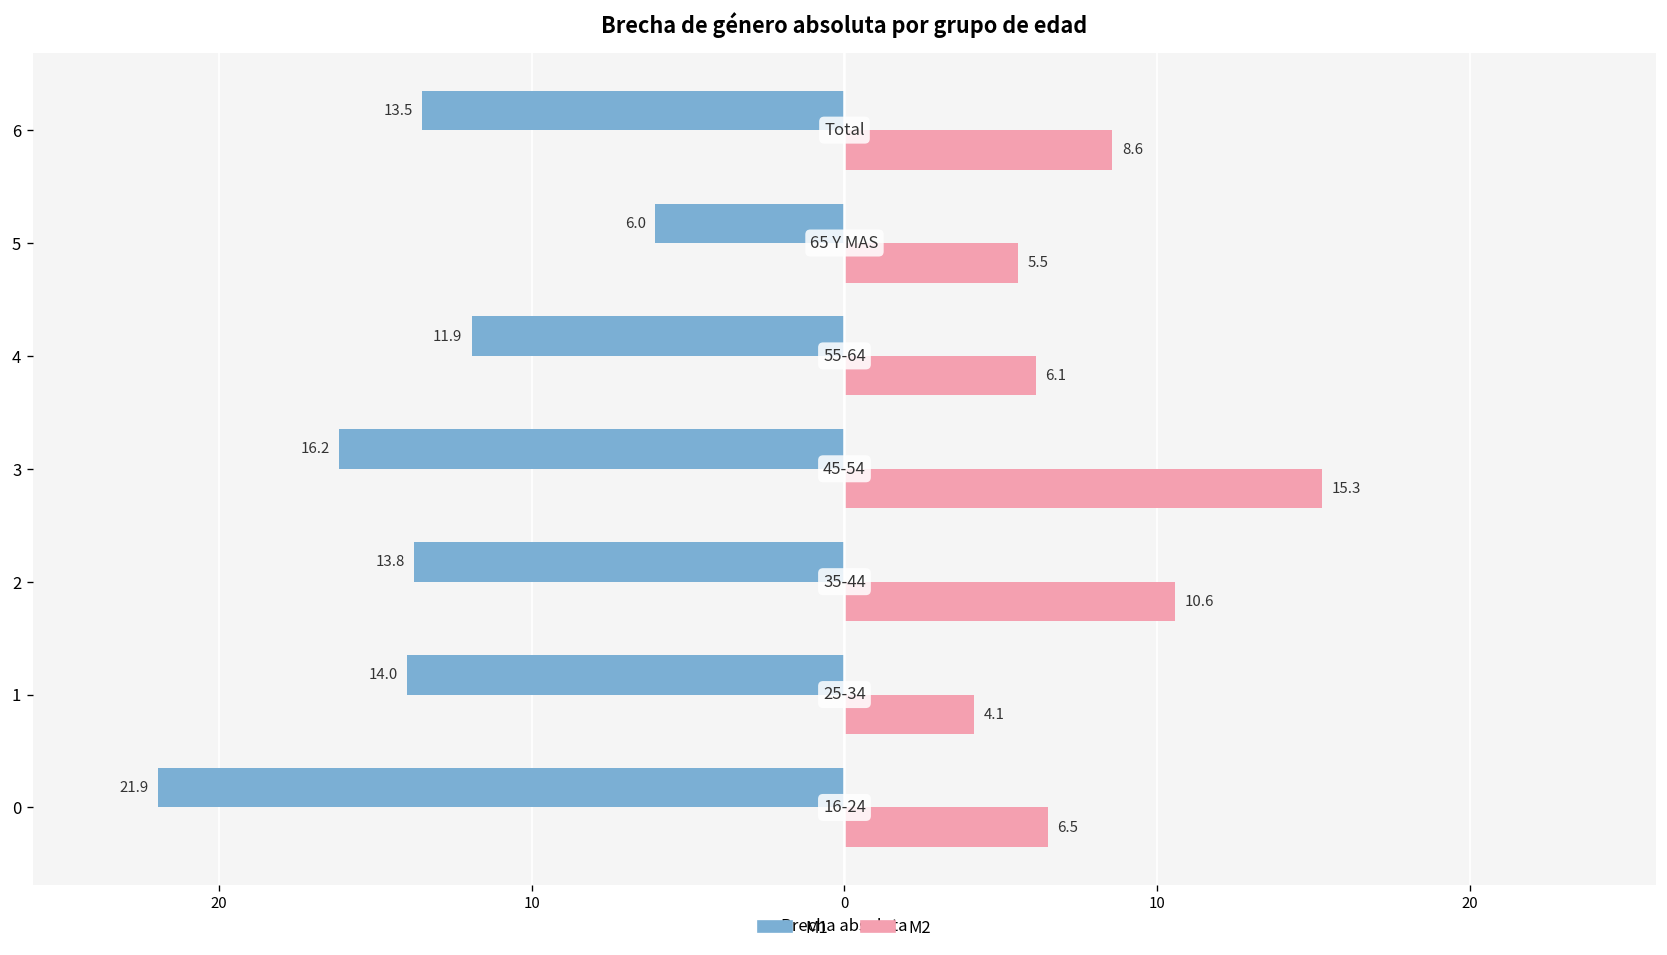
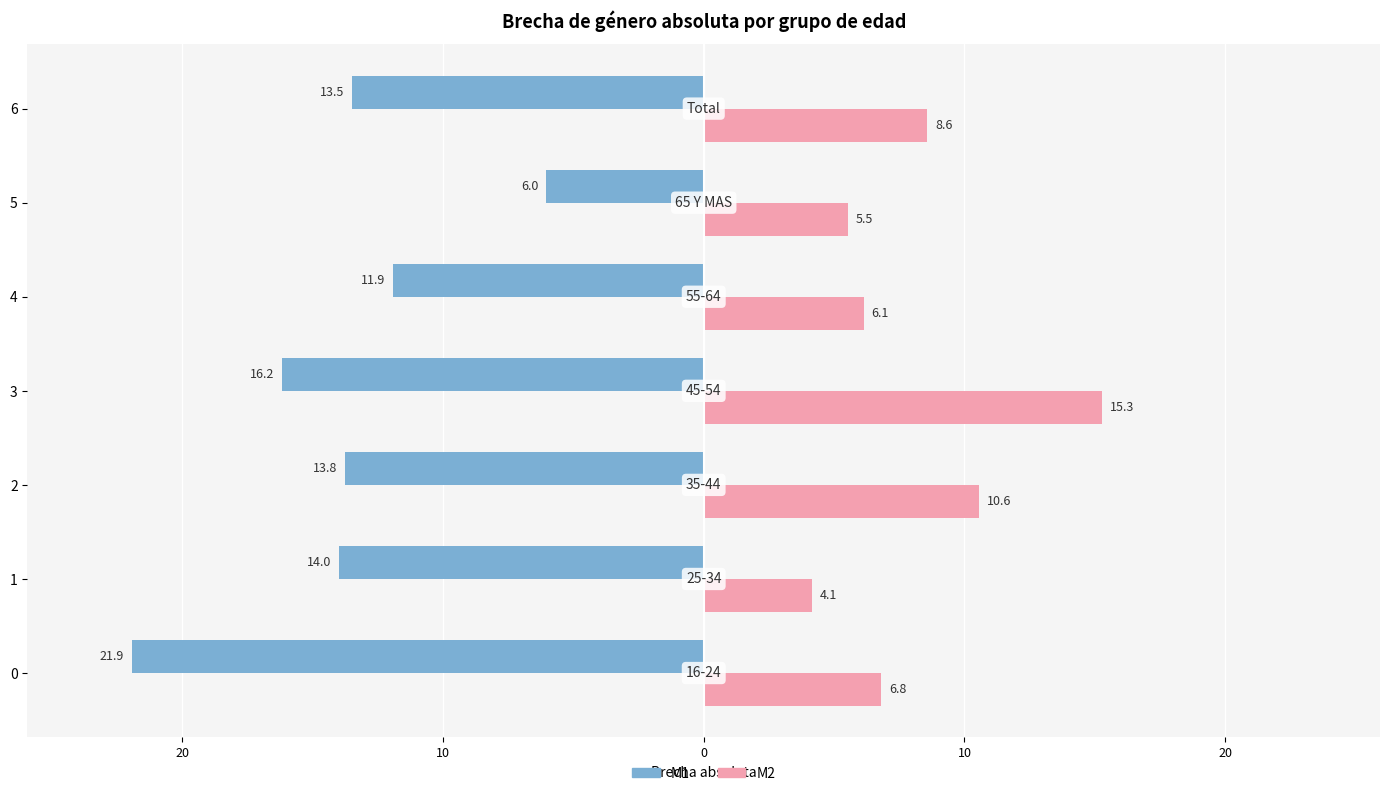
M2, 0: 6.5 -> 6.8
